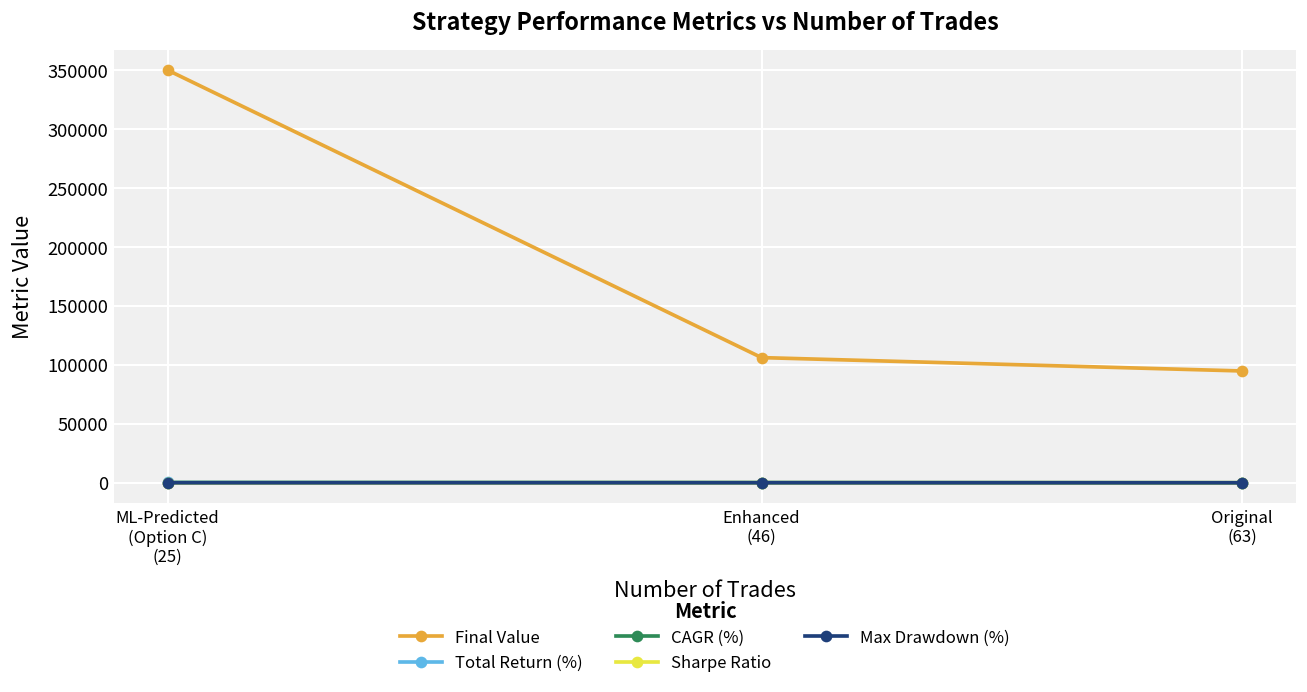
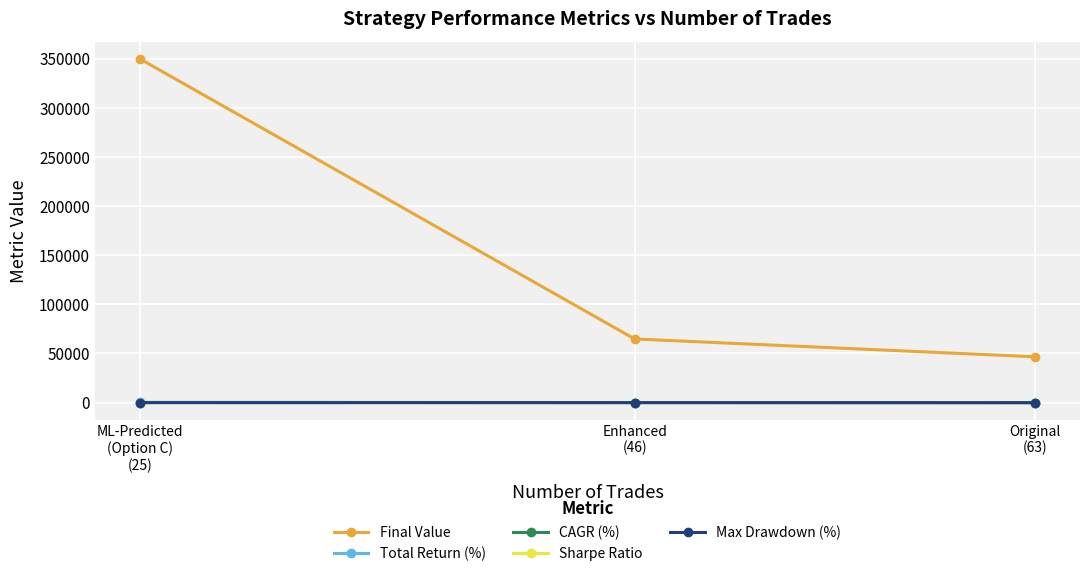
Final Value, Enhanced (46): 110000 -> 60000
Final Value, Original (63): 90000 -> 50000
